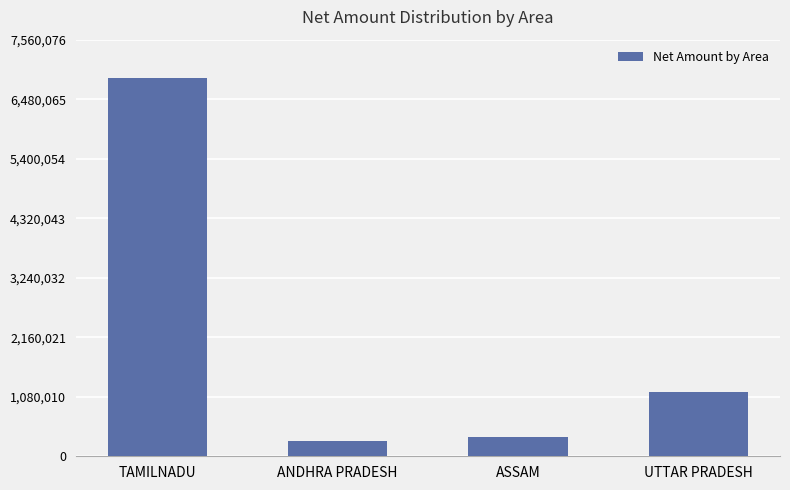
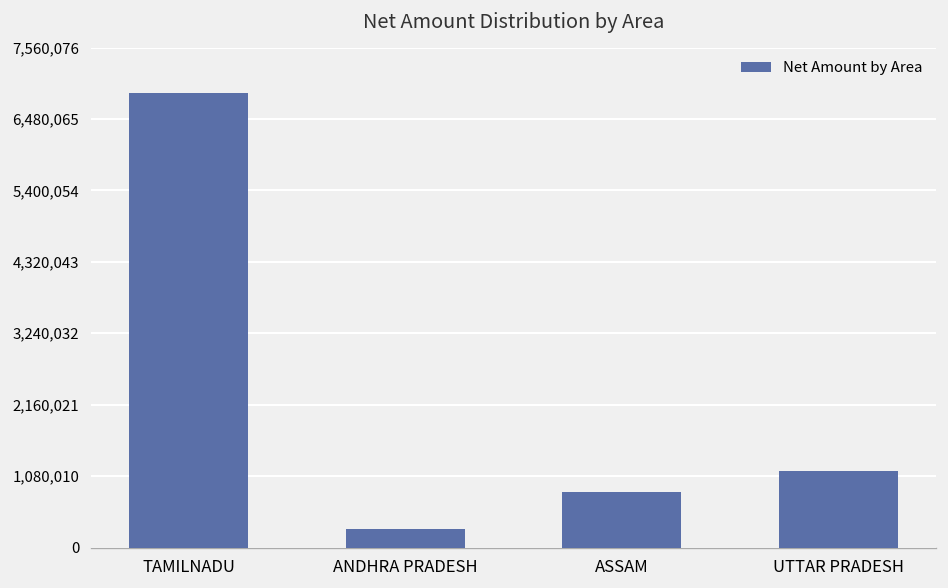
ASSAM: 400,000 -> 800,000
